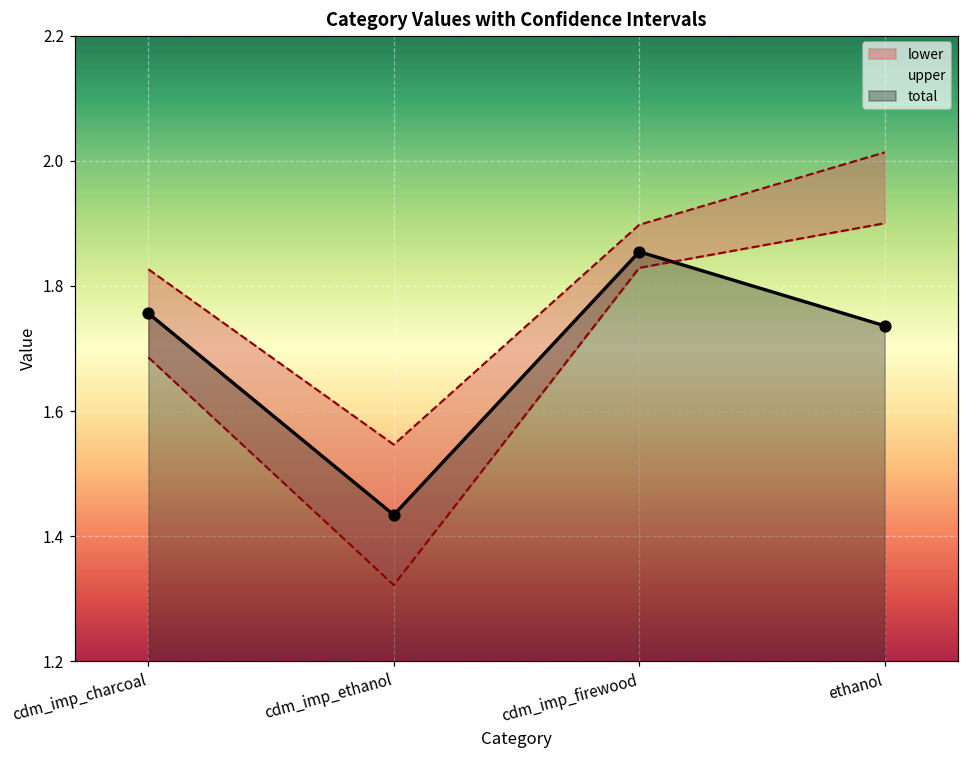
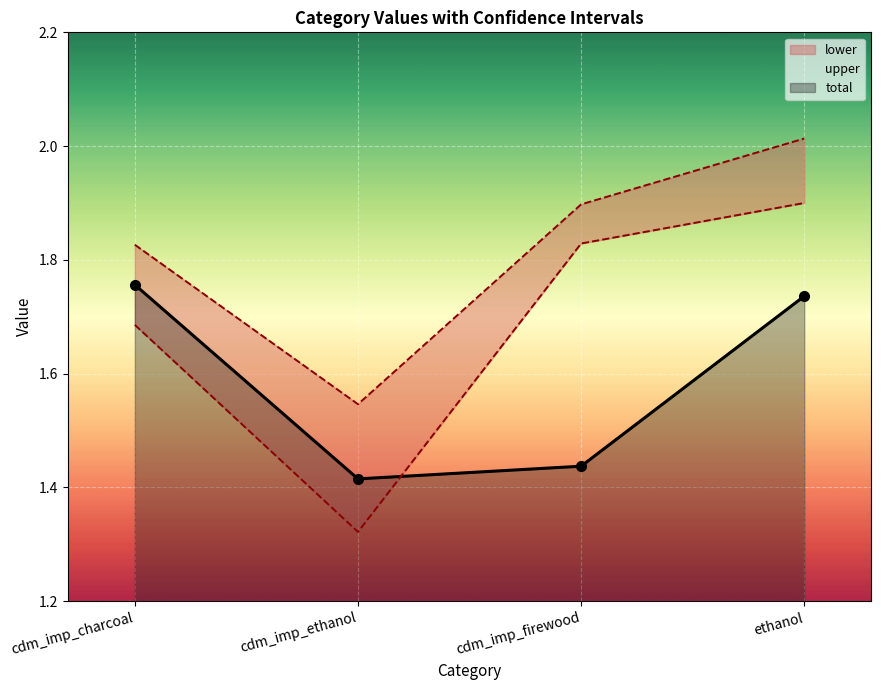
total, cdm_imp_ethanol: 1.43 -> 1.42
total, cdm_imp_firewood: 1.85 -> 1.44
